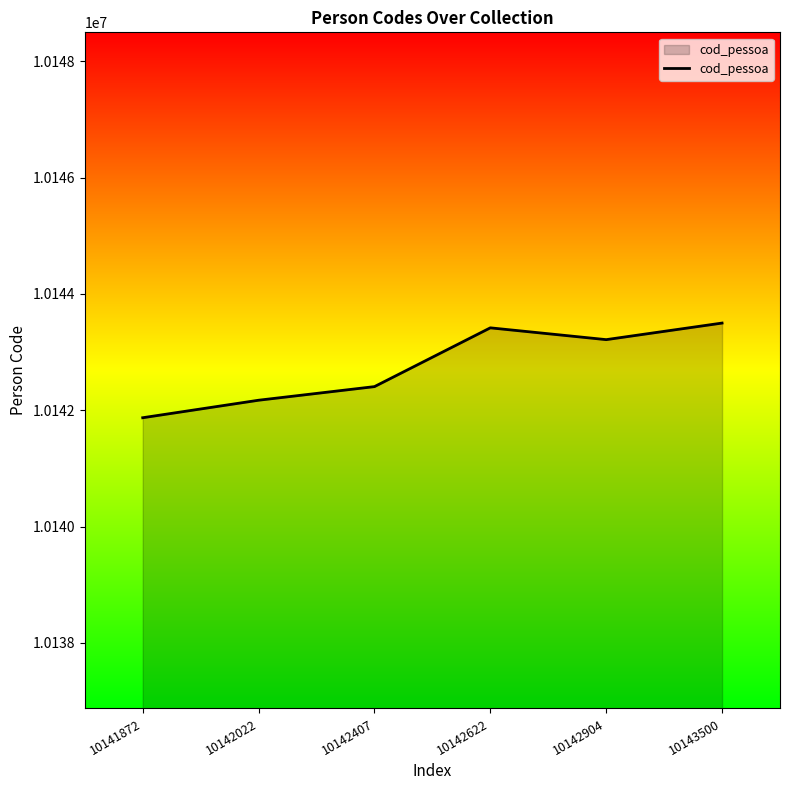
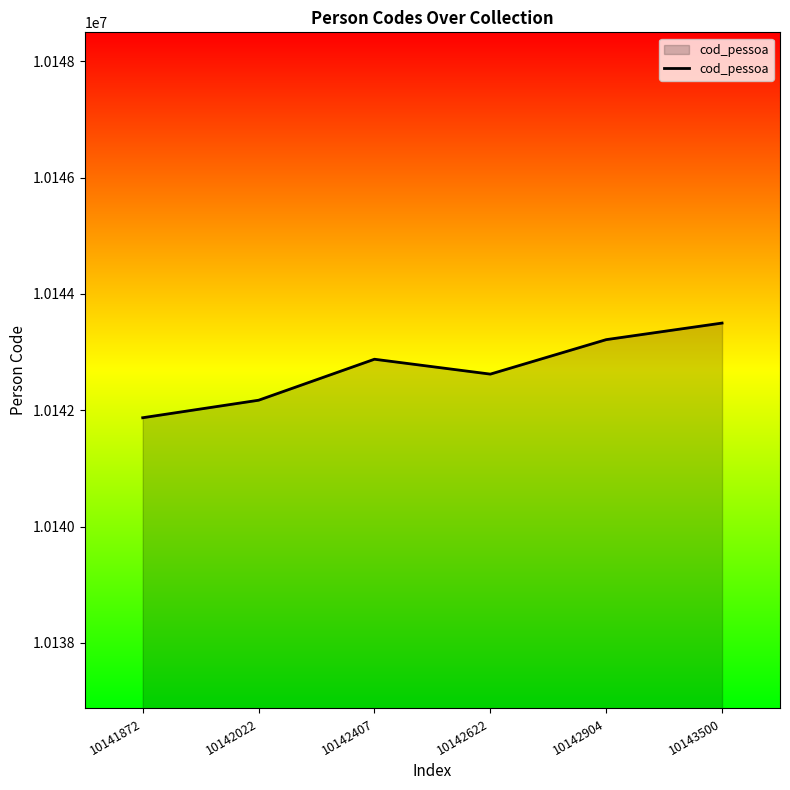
10142407: 10142400 -> 10142900
10142622: 10143400 -> 10142600
